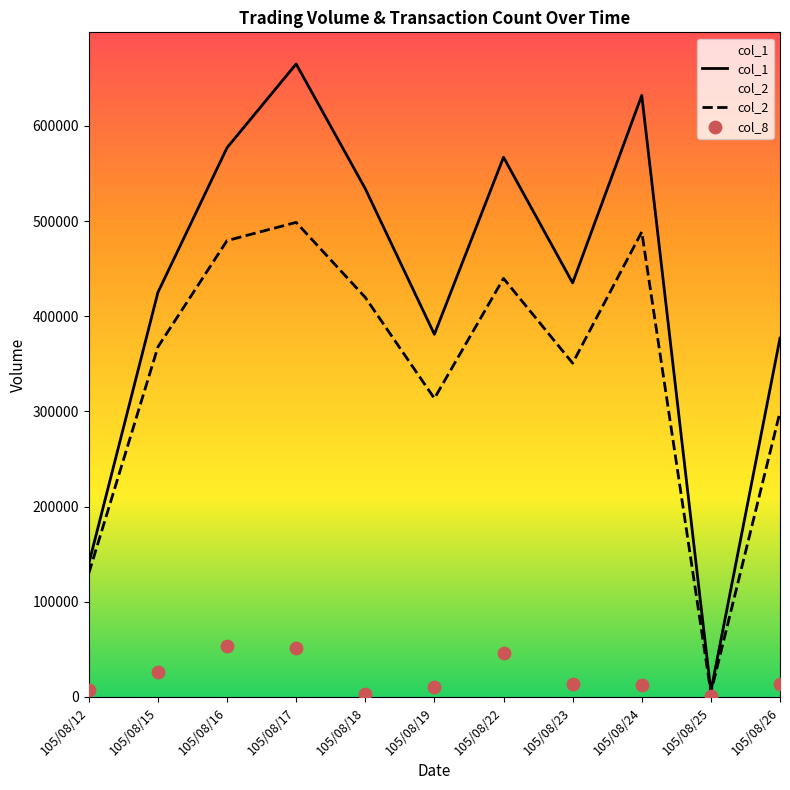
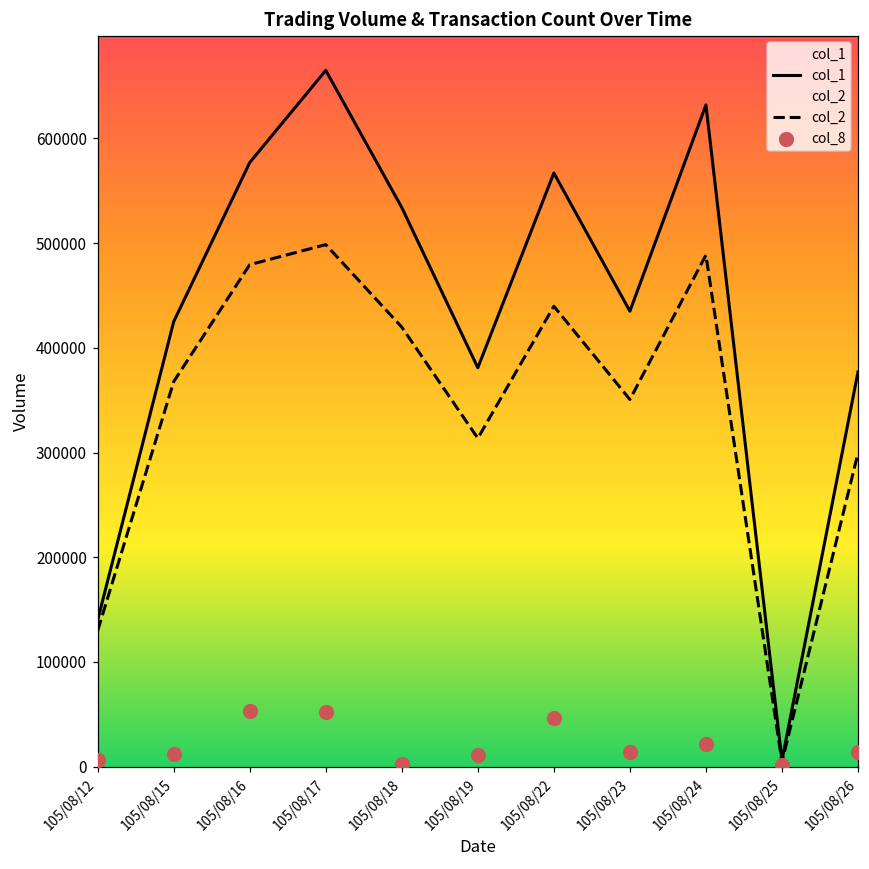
col_8, 105/08/15: 30000 -> 10000
col_8, 105/08/24: 10000 -> 20000
